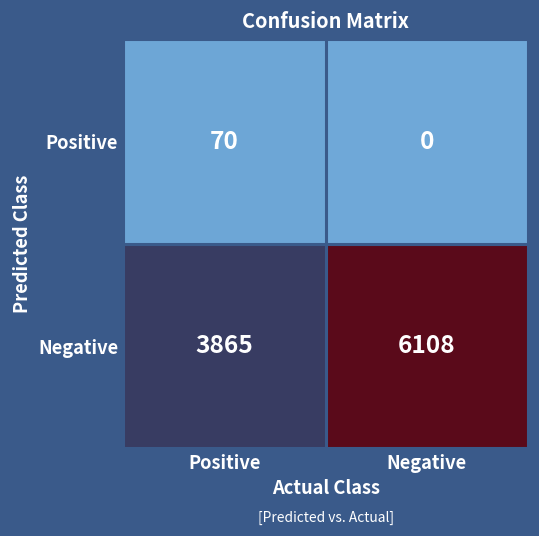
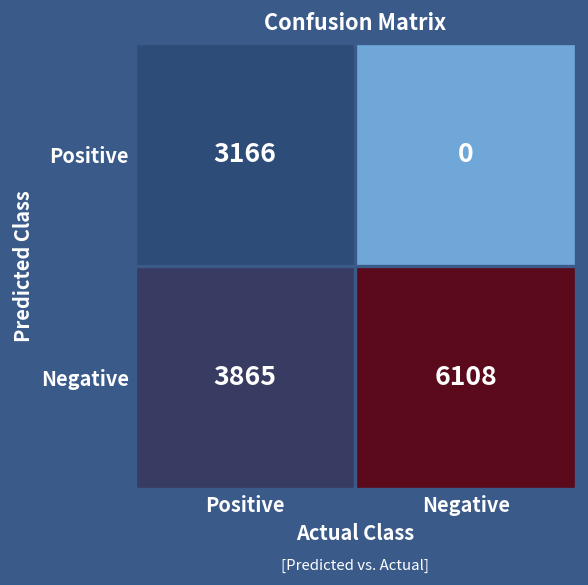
Positive, Positive: 70 -> 3166
